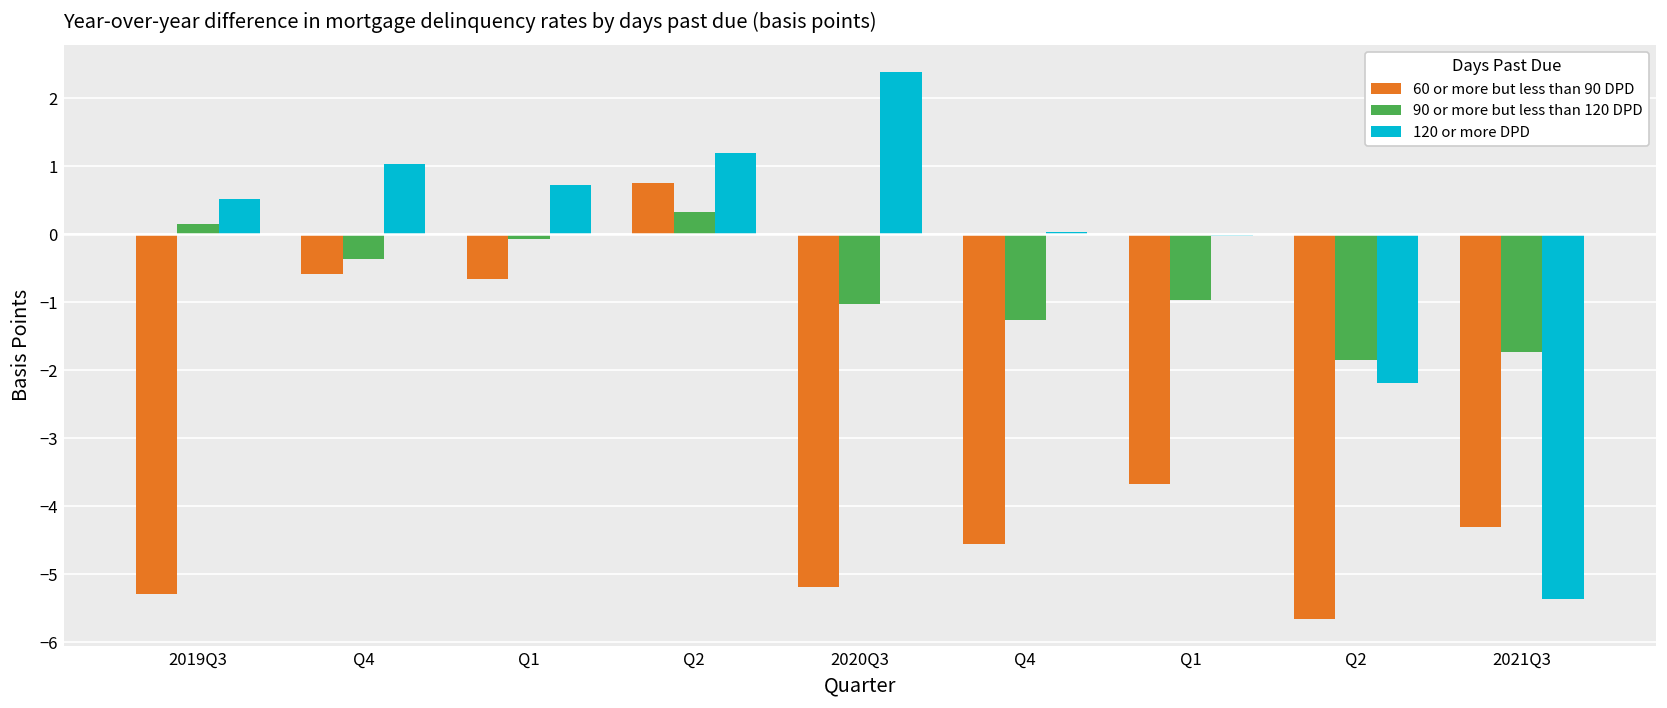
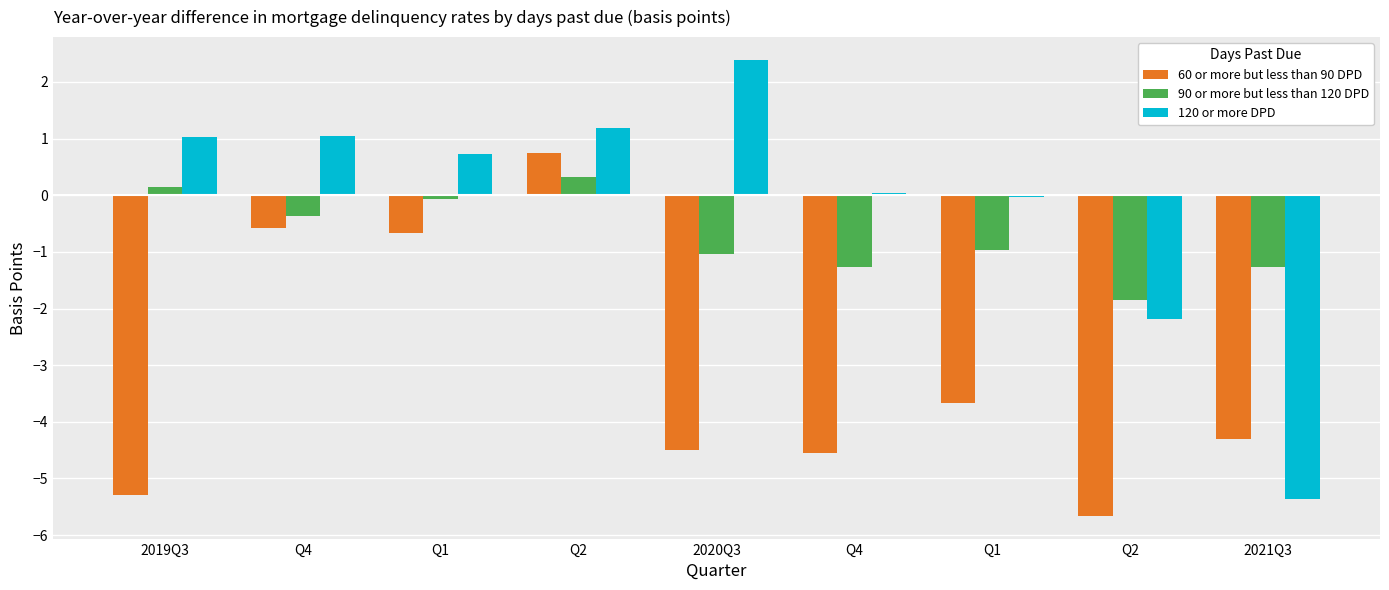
120 or more DPD, 2019Q3: 0.5 -> 1.0
60 or more but less than 90 DPD, 2020Q3: -5.2 -> -4.5
90 or more but less than 120 DPD, 2021Q3: -1.7 -> -1.3
